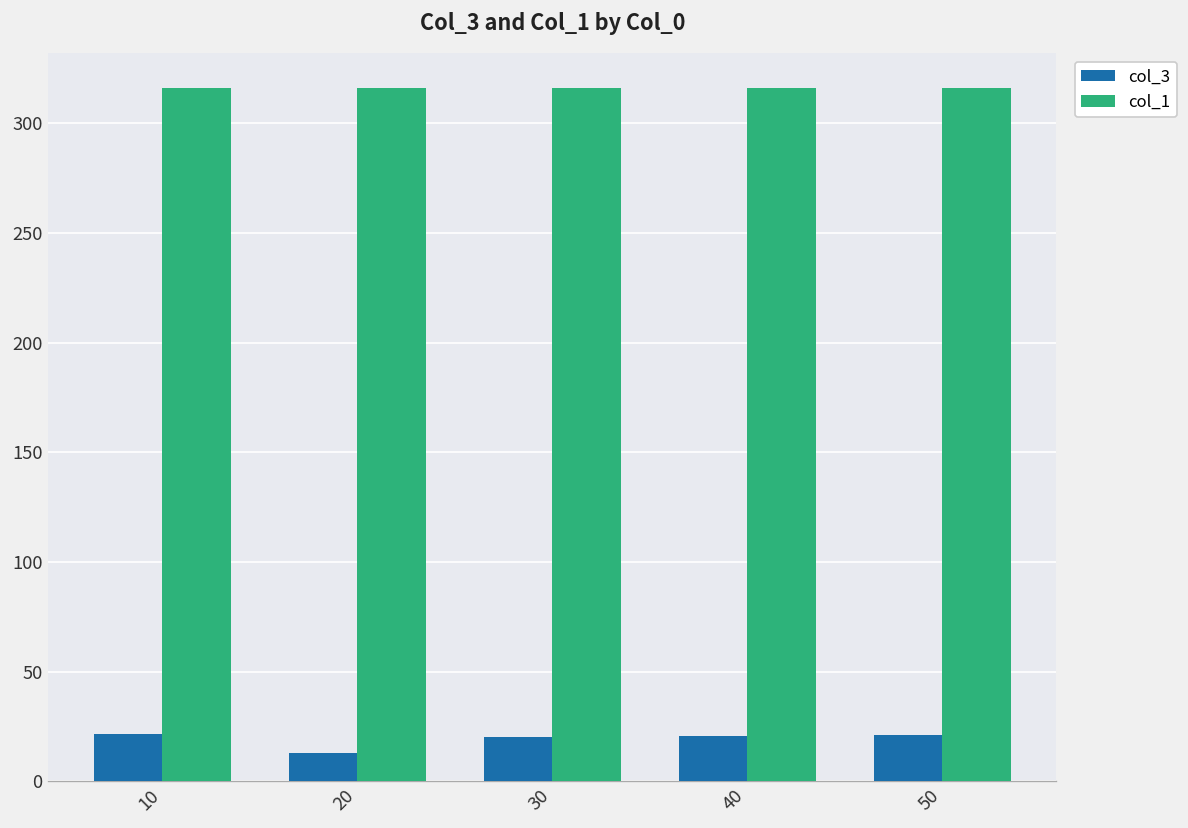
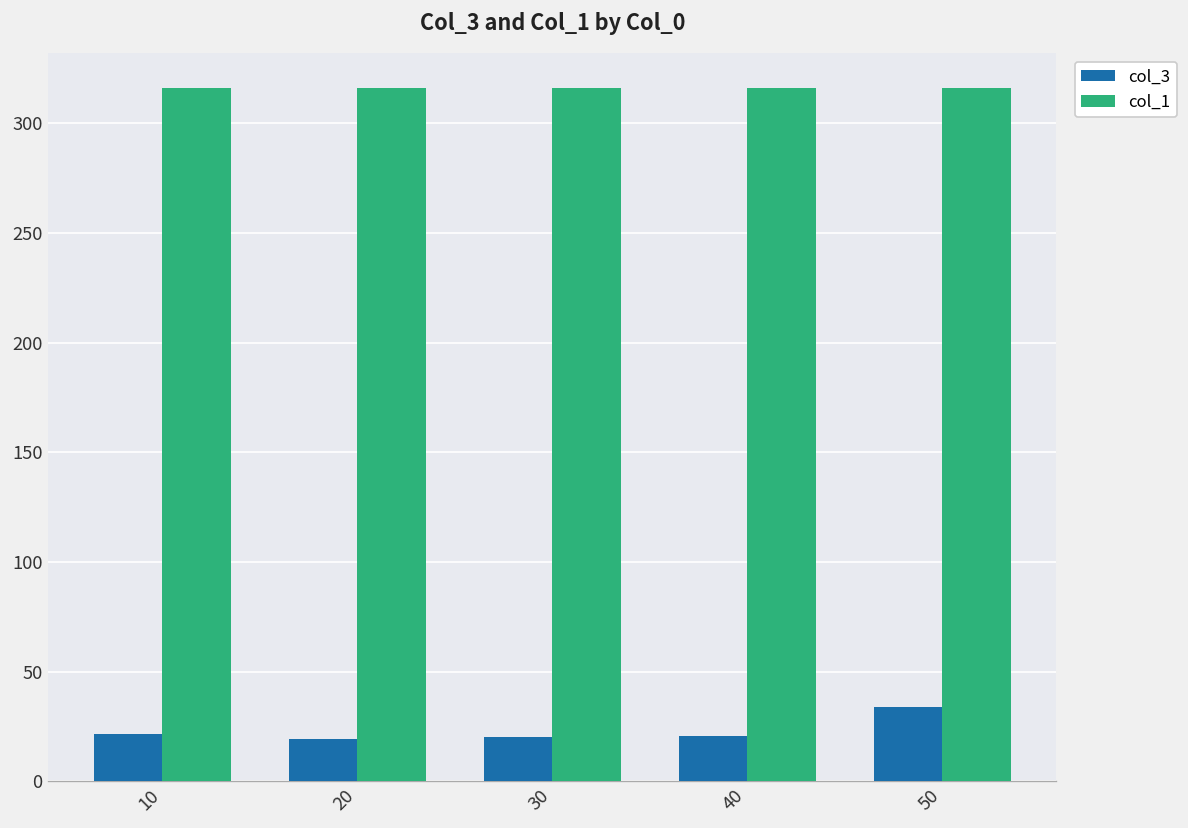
col_3, 20: 13 -> 20
col_3, 50: 21 -> 34
